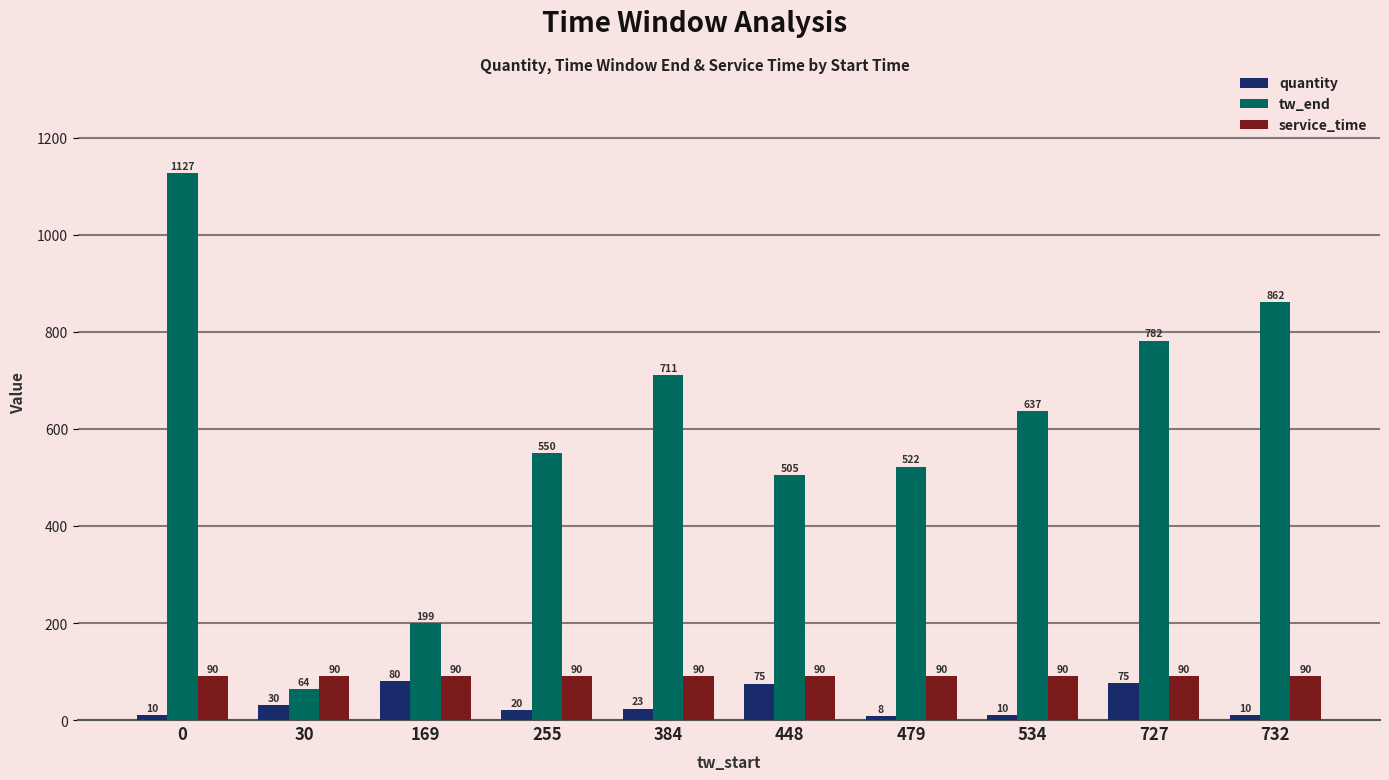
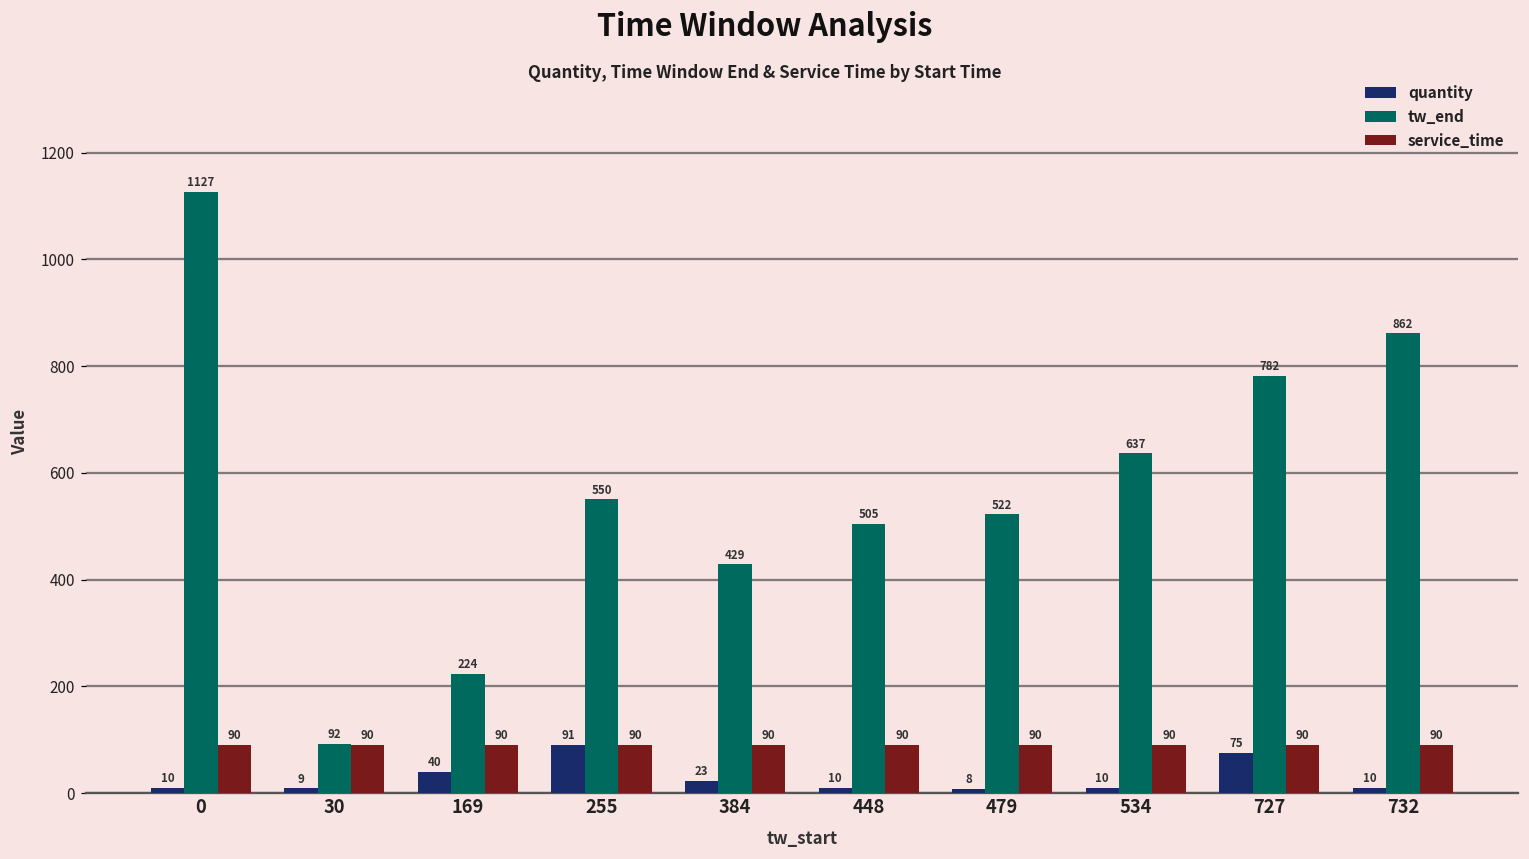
quantity, 30: 30 -> 9
tw_end, 30: 64 -> 92
quantity, 169: 80 -> 40
tw_end, 169: 199 -> 224
quantity, 255: 20 -> 91
tw_end, 384: 711 -> 429
quantity, 448: 75 -> 10
